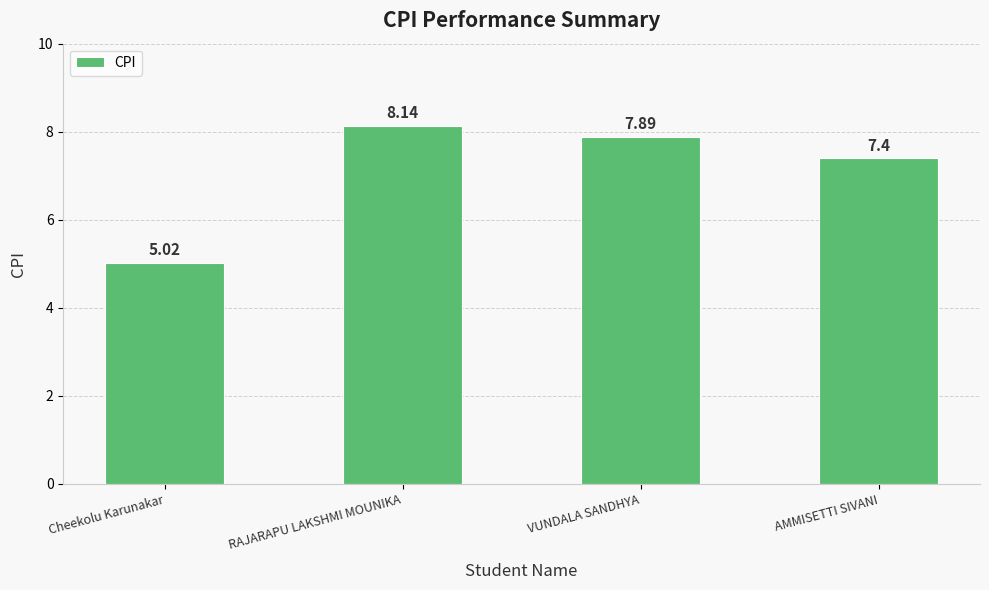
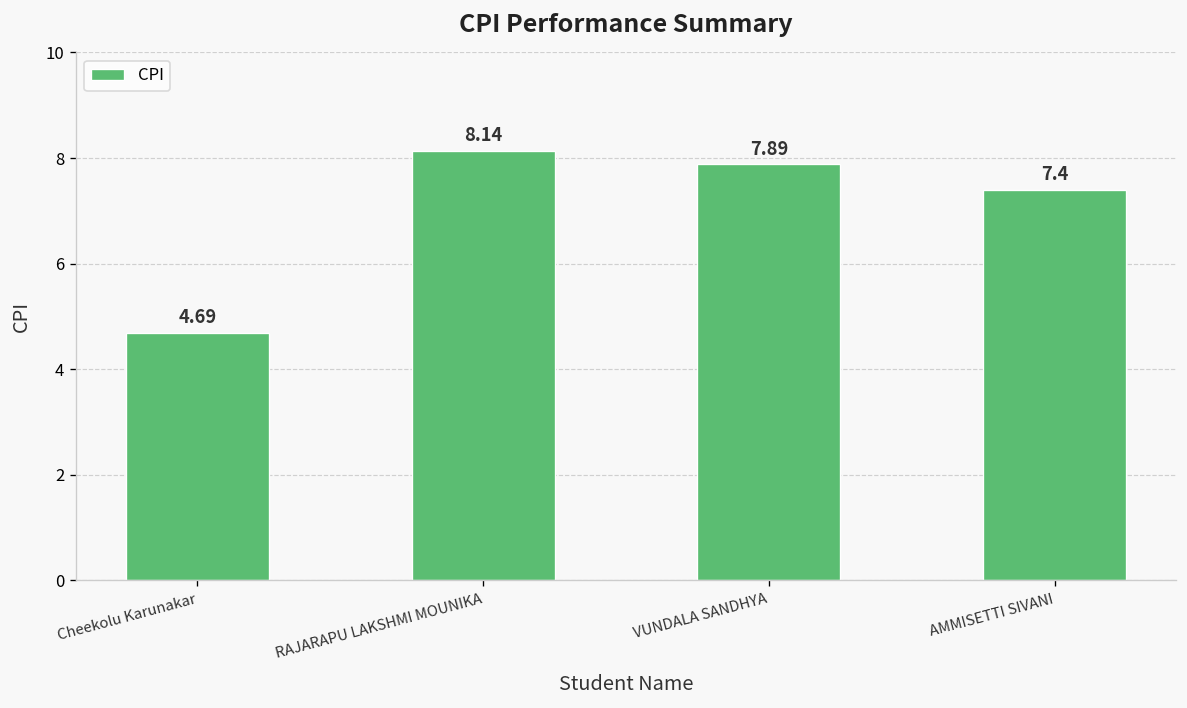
Cheekolu Karunakar: 5.02 -> 4.69
